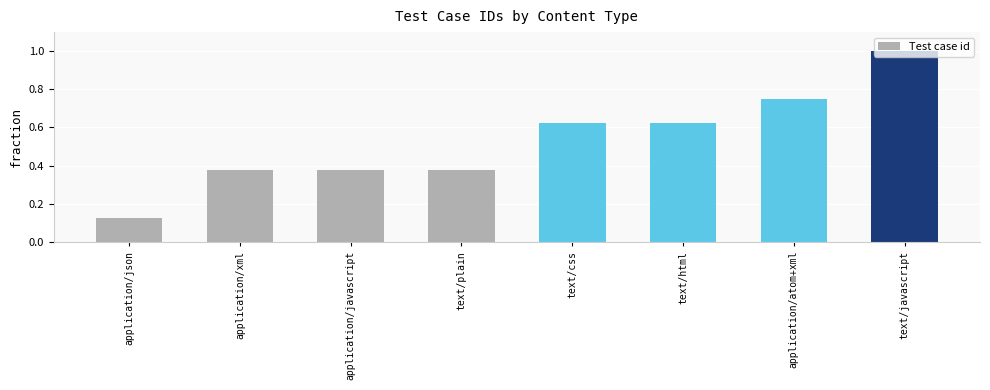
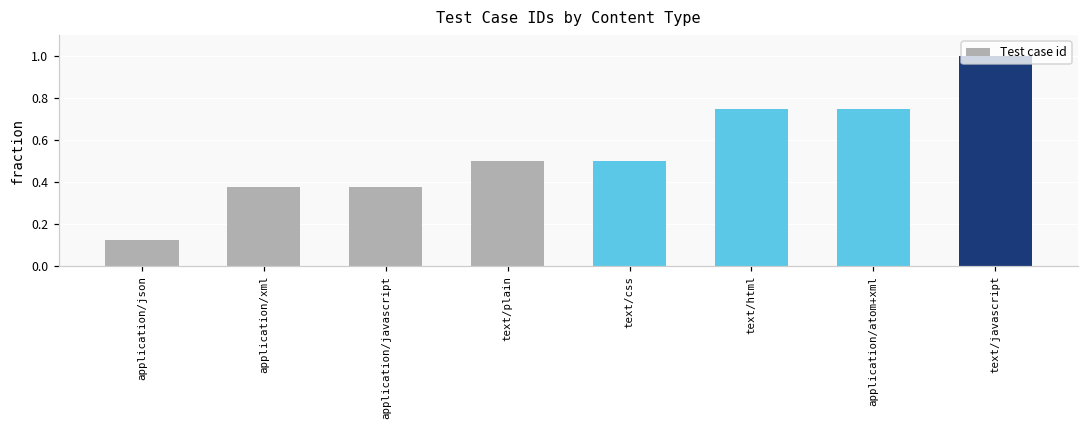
text/plain: 0.38 -> 0.50
text/css: 0.63 -> 0.50
text/html: 0.63 -> 0.75
